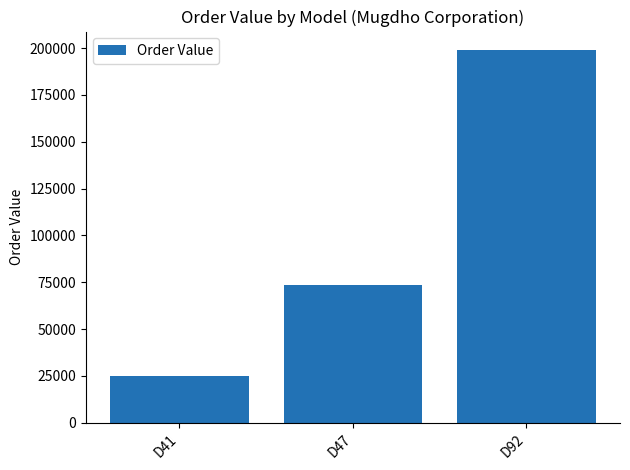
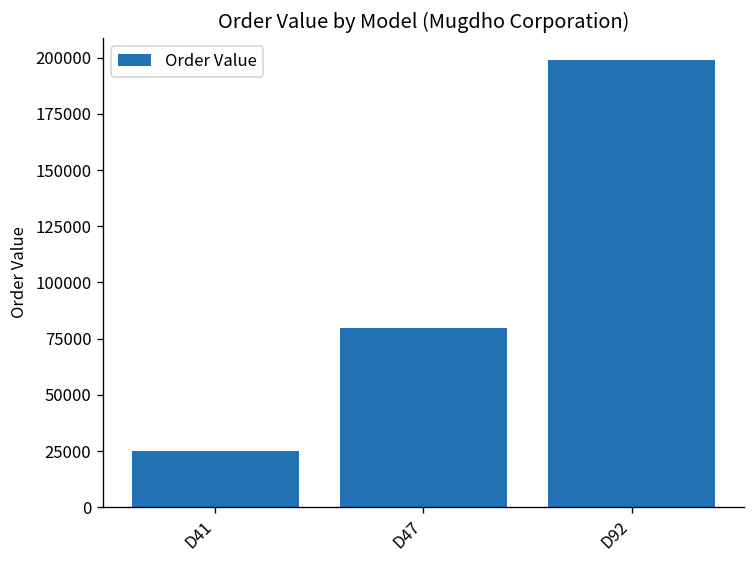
D47: 73000 -> 80000
